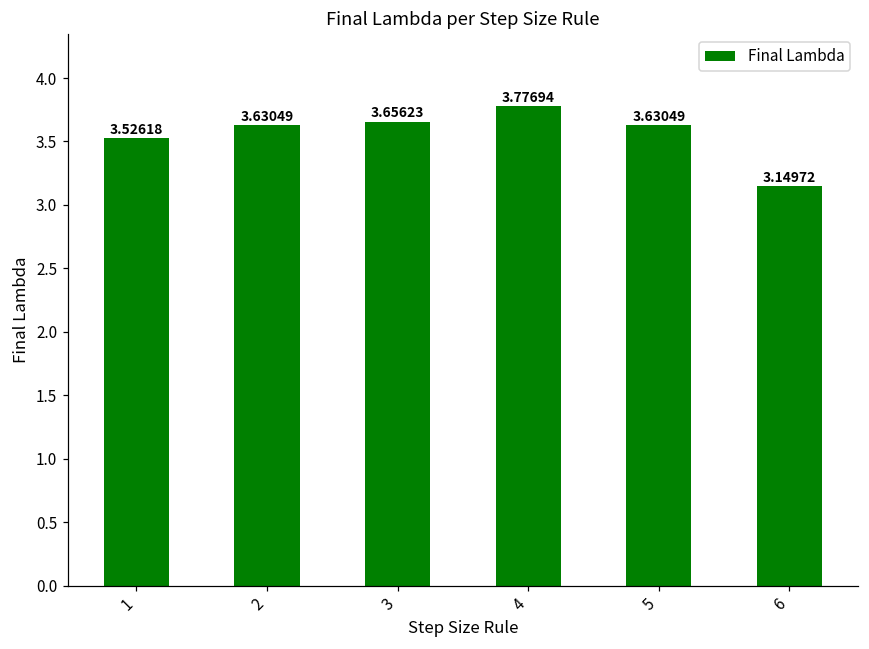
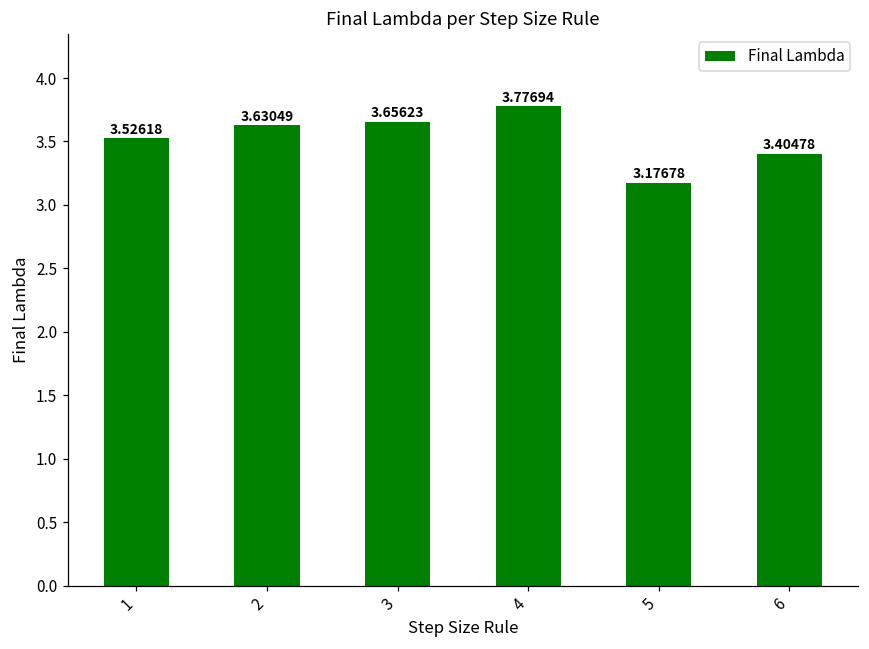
5: 3.63049 -> 3.17678
6: 3.14972 -> 3.40478
